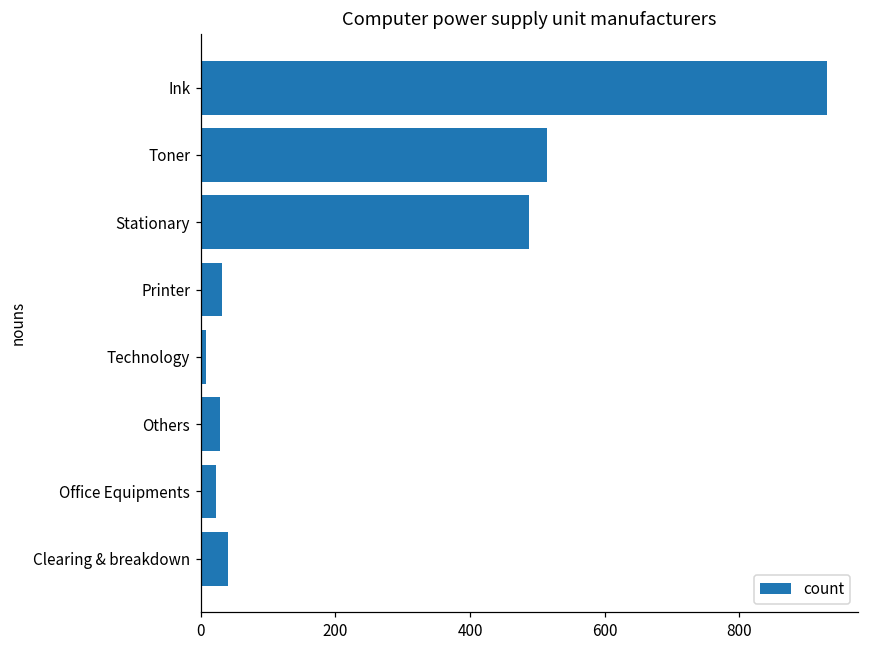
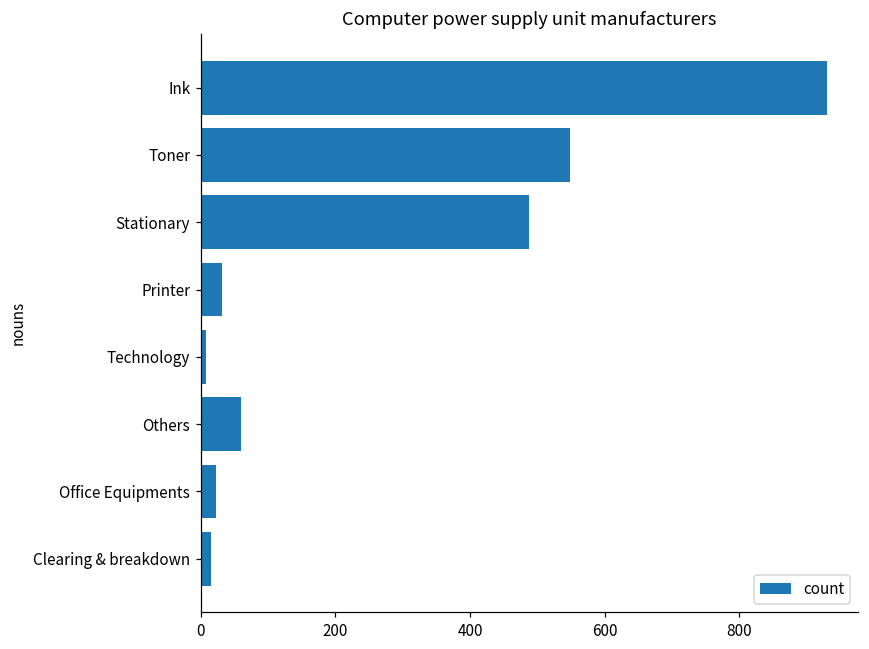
Toner: 520 -> 550
Others: 30 -> 60
Clearing & breakdown: 40 -> 20
